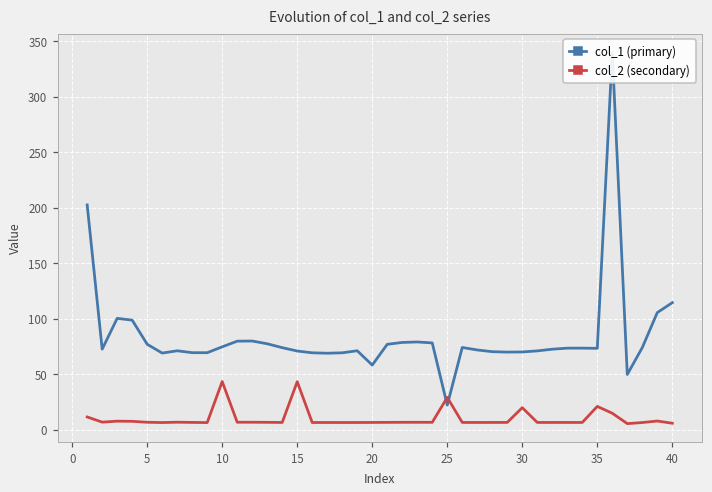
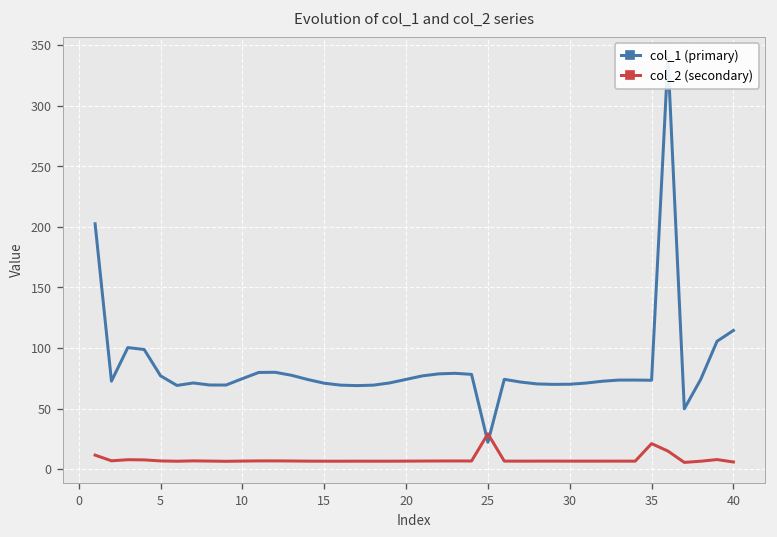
col_2 (secondary), 10: 43 -> 7
col_2 (secondary), 15: 43 -> 7
col_1 (primary), 20: 58 -> 74
col_2 (secondary), 30: 20 -> 7
